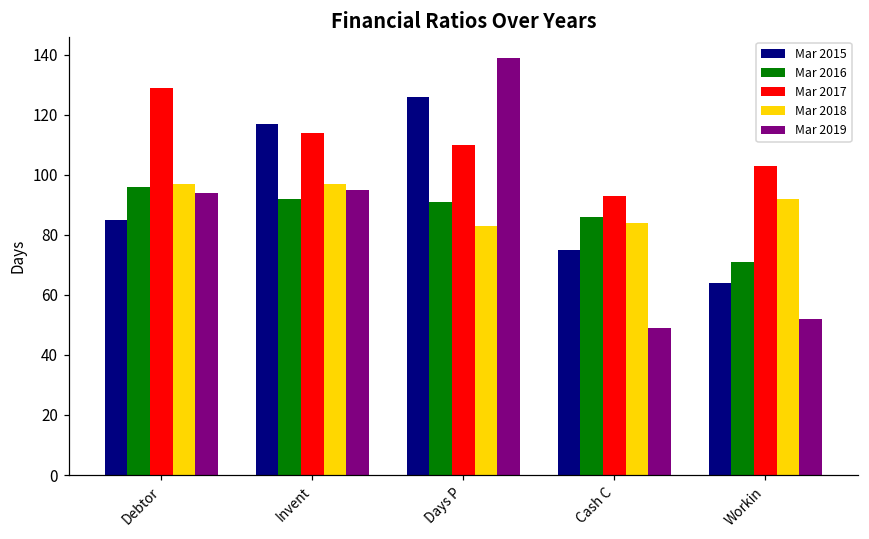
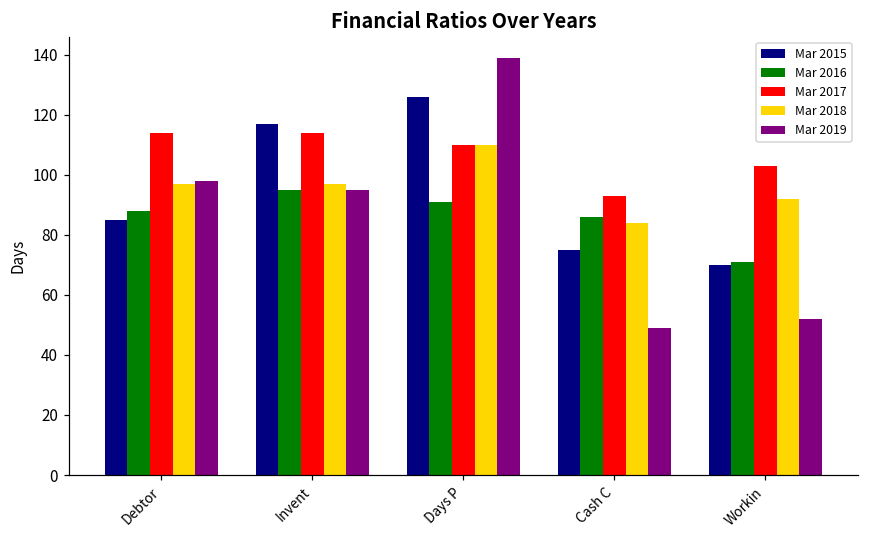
Mar 2016, Debtor: 96 -> 88
Mar 2017, Debtor: 129 -> 114
Mar 2019, Debtor: 94 -> 98
Mar 2016, Invent: 92 -> 95
Mar 2018, Days P: 83 -> 110
Mar 2015, Workin: 64 -> 70
